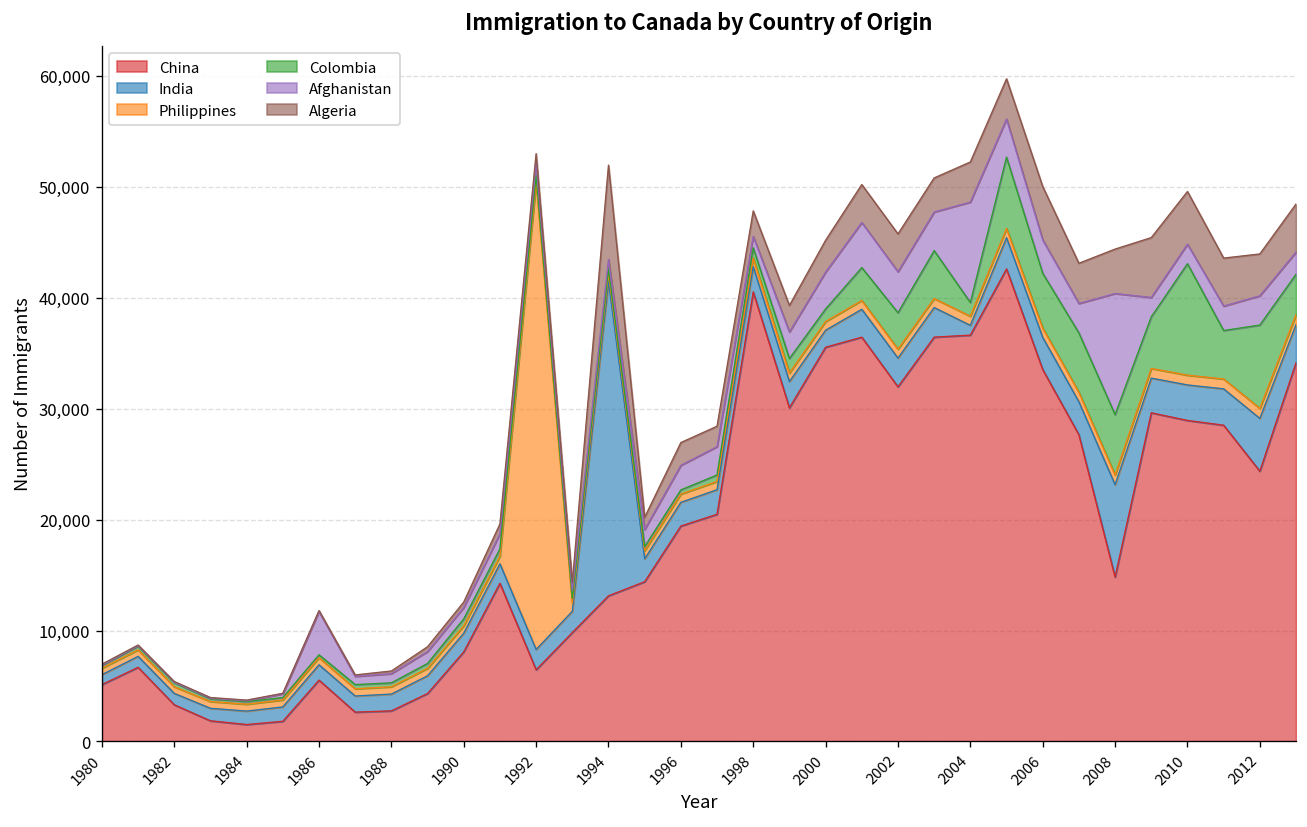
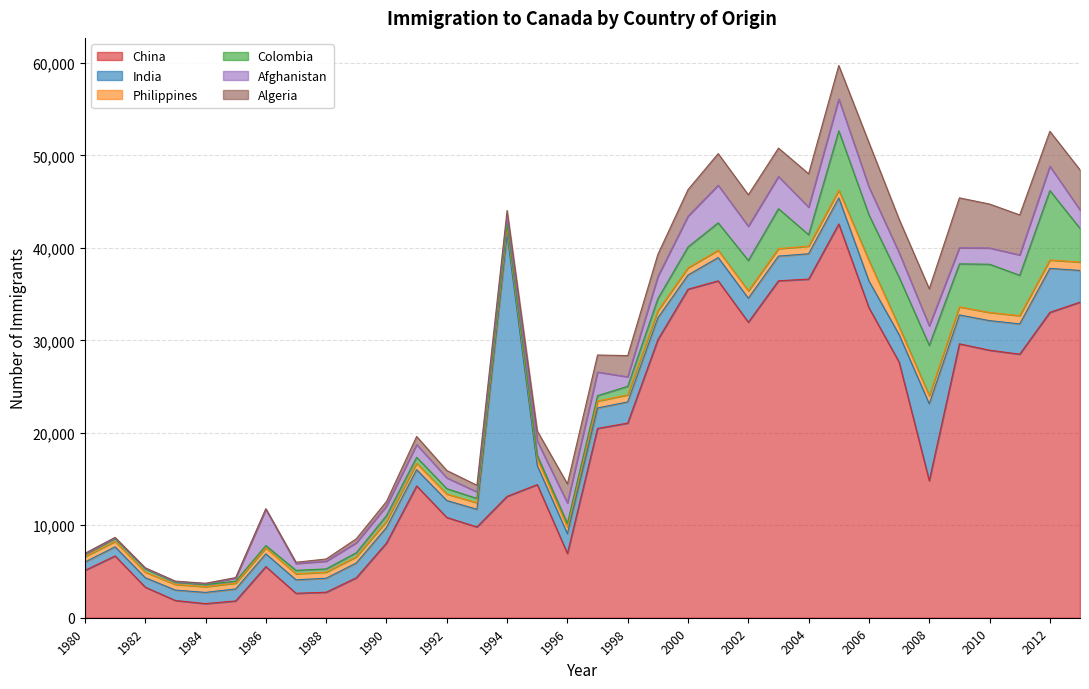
China, 1992: 6,000 -> 11,000
Philippines, 1992: 42,000 -> 1,000
Algeria, 1994: 8,000 -> 1,000
China, 1996: 19,000 -> 7,000
China, 1998: 41,000 -> 21,000
Colombia, 2000: 1,000 -> 2,000
India, 2004: 1,000 -> 3,000
Afghanistan, 2004: 9,000 -> 3,000
Philippines, 2006: 1,000 -> 2,000
Afghanistan, 2008: 11,000 -> 2,000
Colombia, 2010: 10,000 -> 5,000
China, 2012: 24,000 -> 33,000
